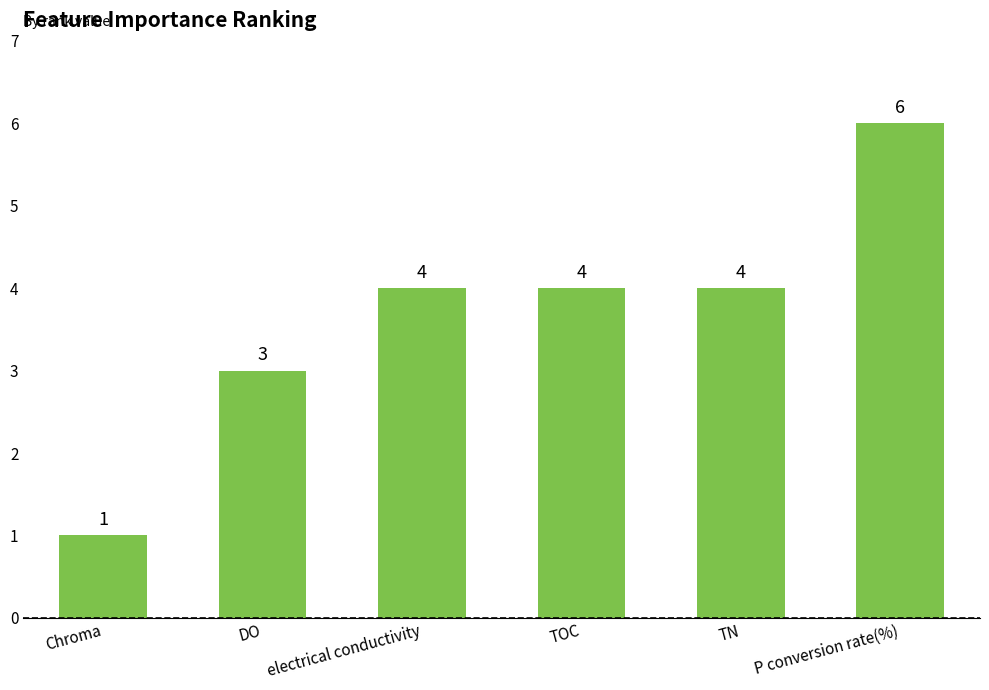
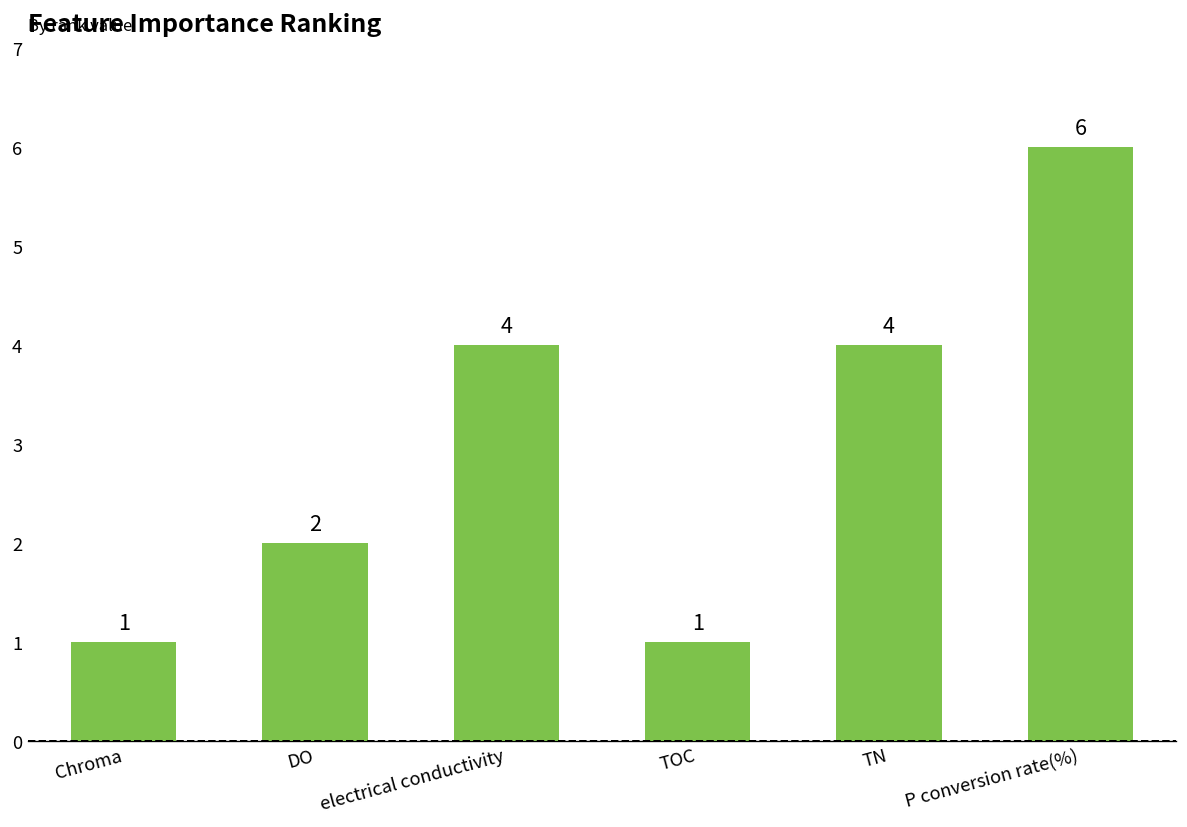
DO: 3 -> 2
TOC: 4 -> 1
